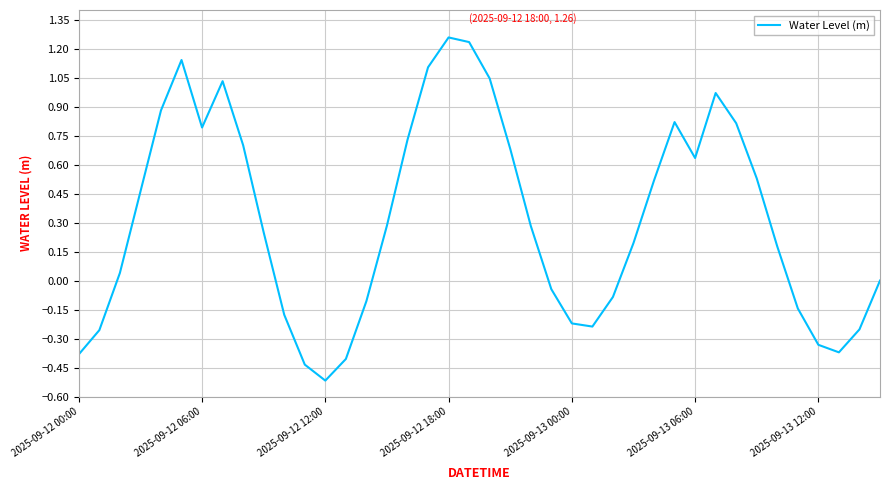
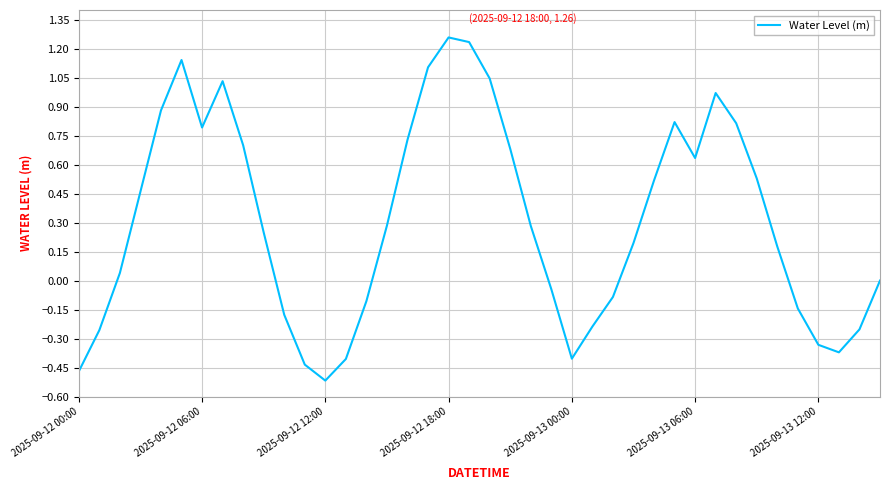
2025-09-12 00:00: -0.38 -> -0.47
2025-09-13 00:00: -0.22 -> -0.40
